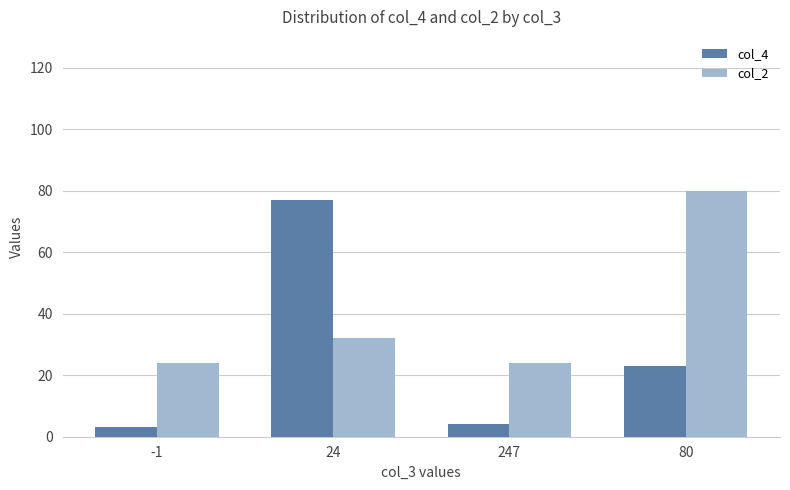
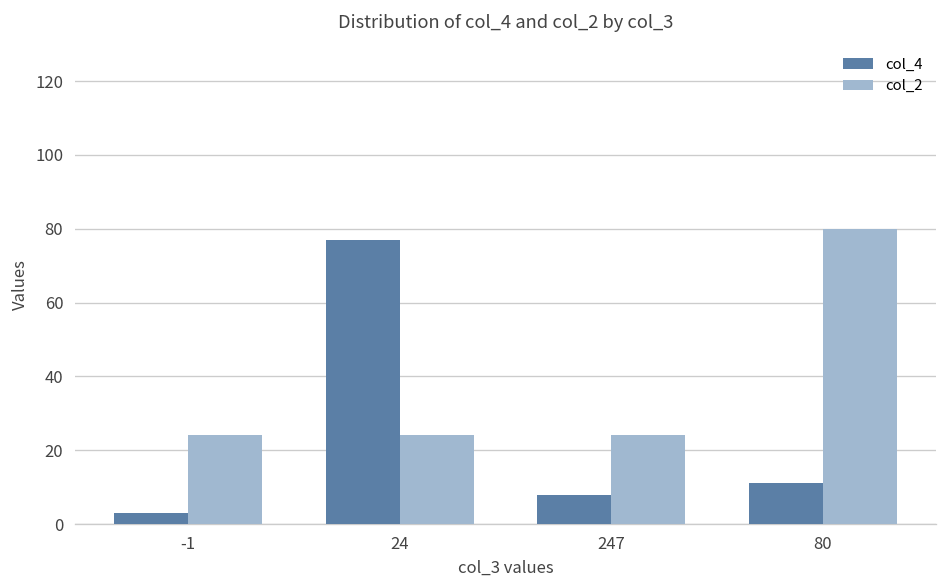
col_2, 24: 32 -> 24
col_4, 247: 4 -> 8
col_4, 80: 23 -> 11
